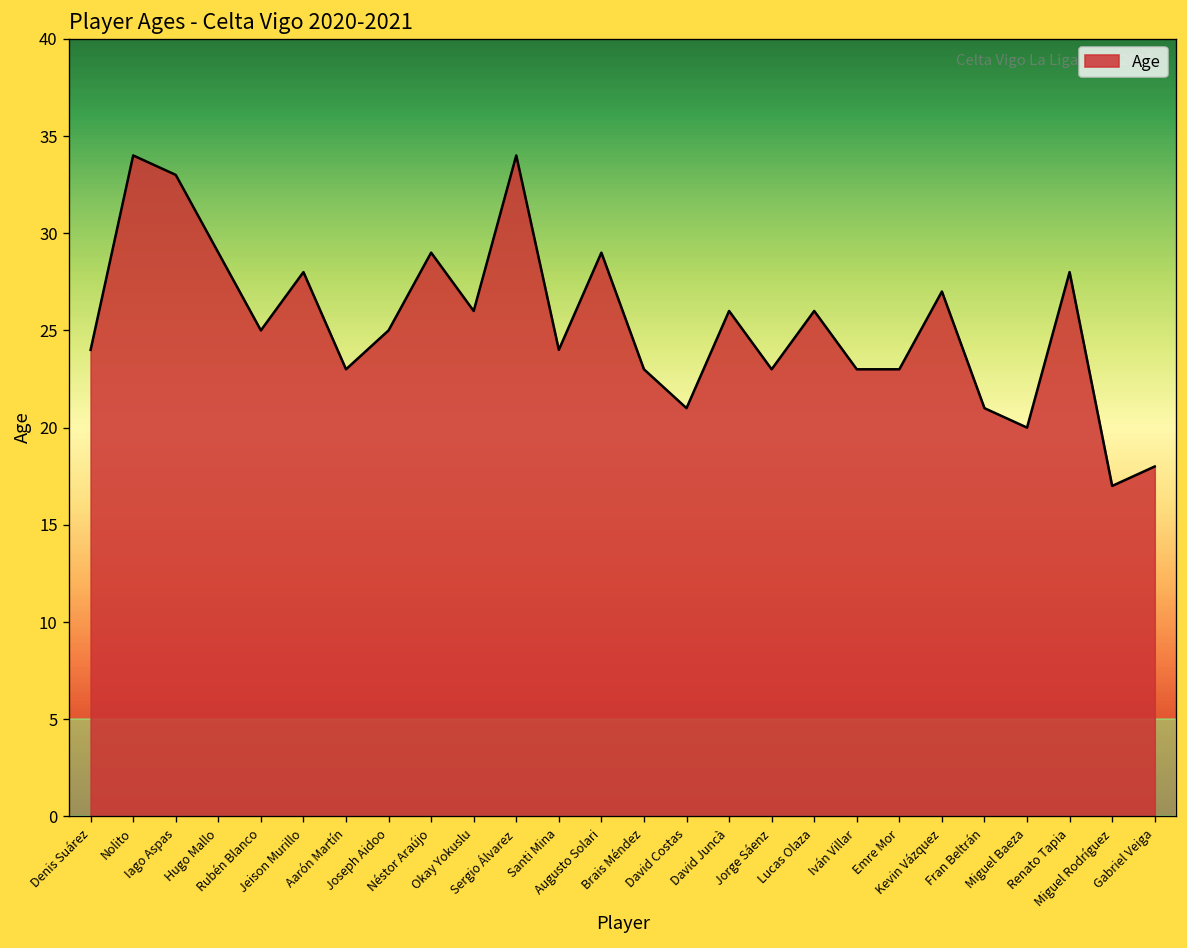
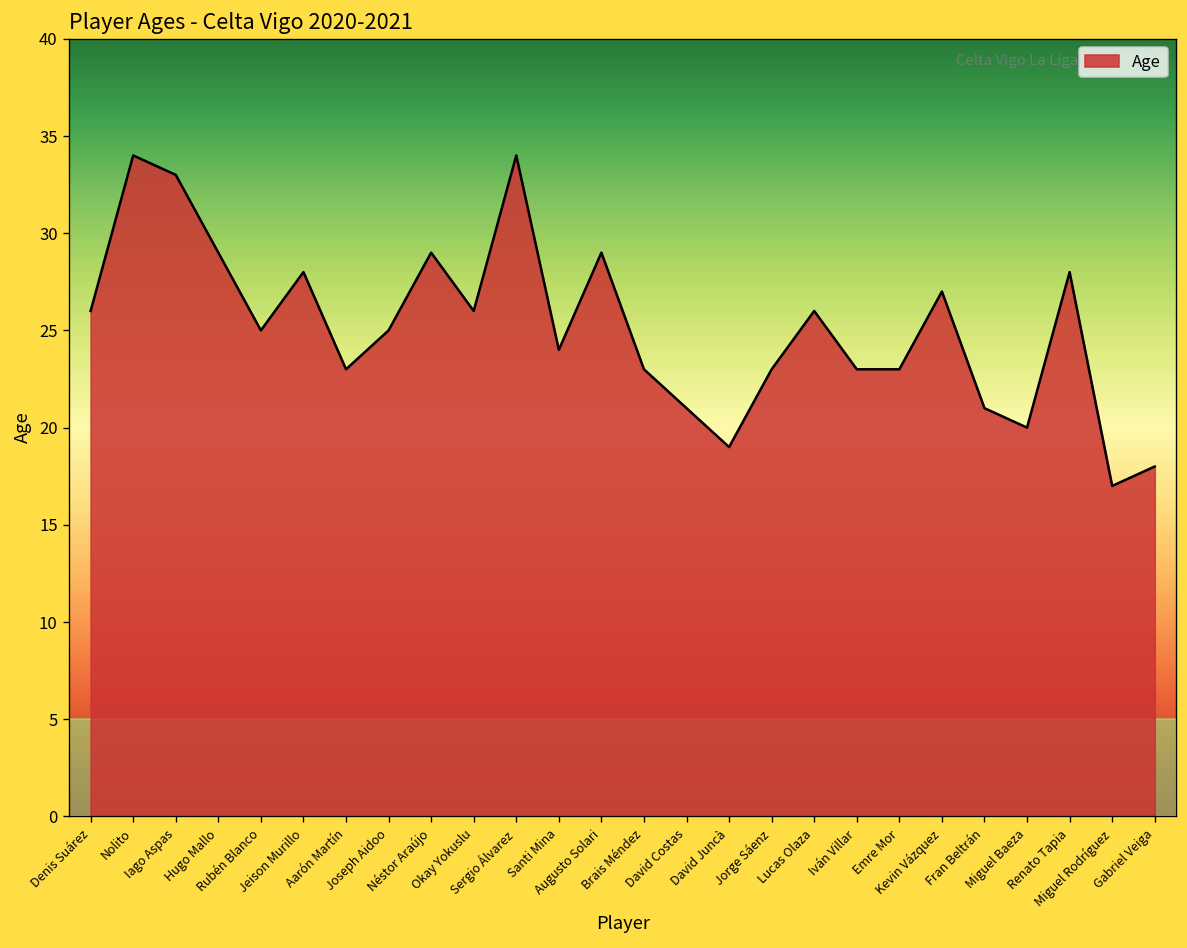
Denis Suárez: 24 -> 26
David Juncà: 26 -> 19
